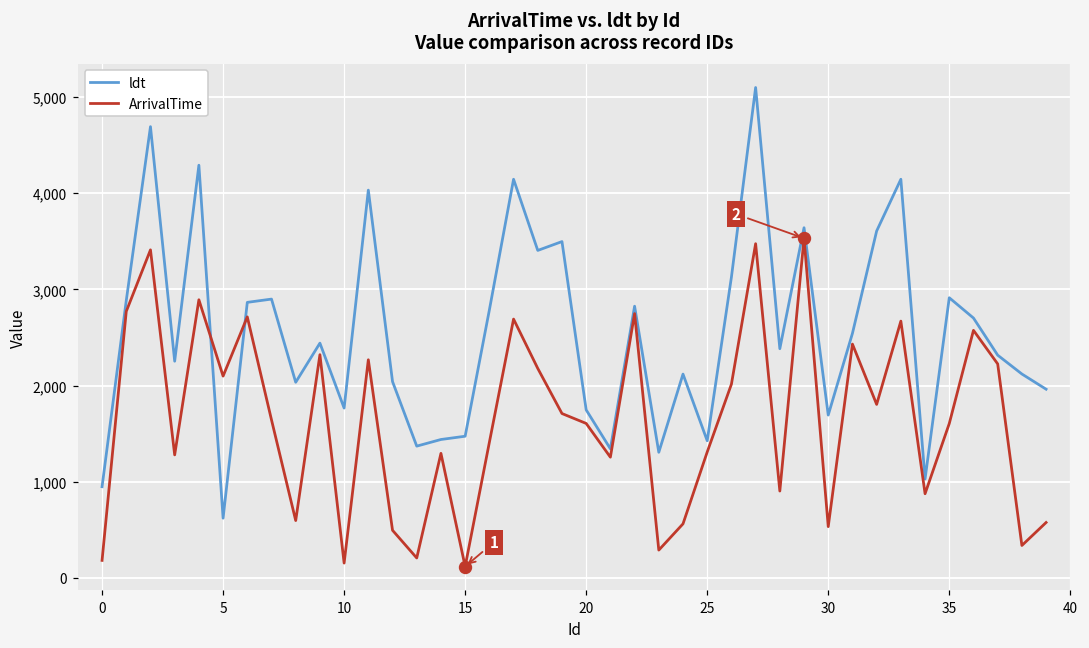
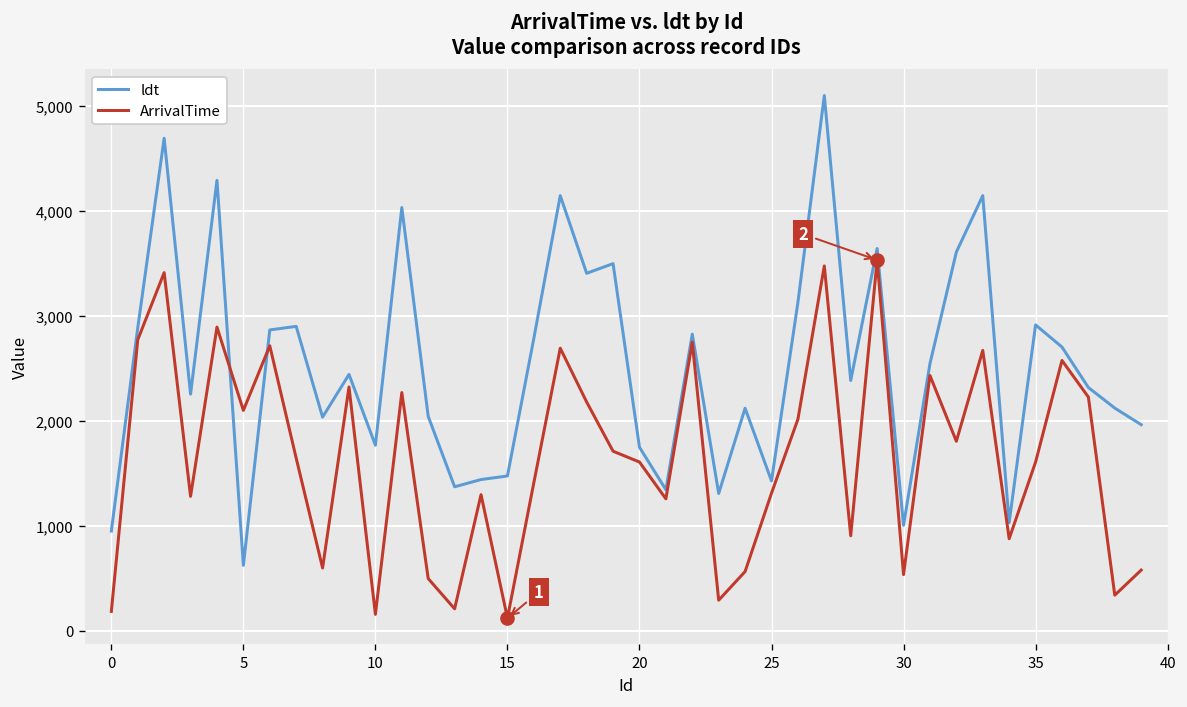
ldt, 30: 1,700 -> 1,000
